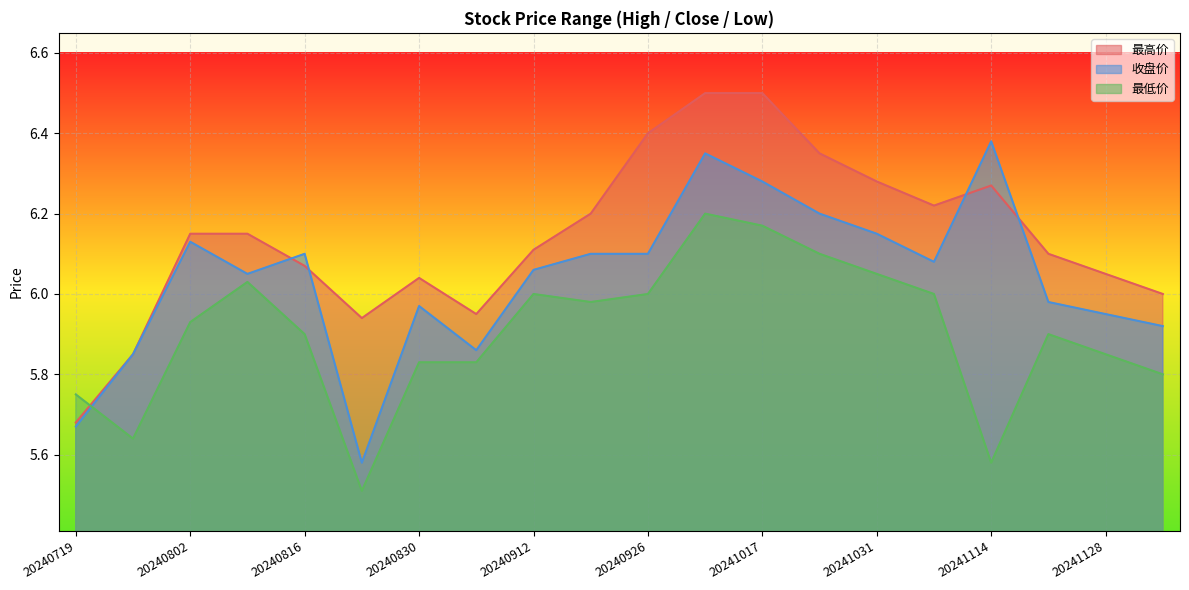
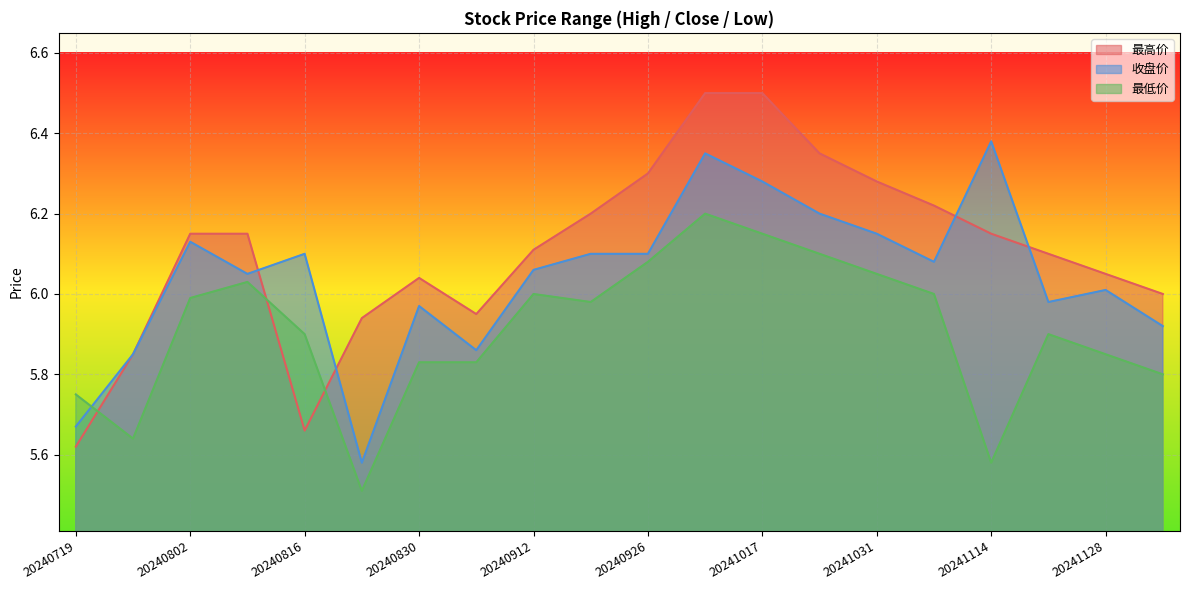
最高价, 20240719: 5.68 -> 5.62
最低价, 20240802: 5.93 -> 5.99
最高价, 20240816: 6.07 -> 5.66
最高价, 20240926: 6.4 -> 6.3
最低价, 20240926: 6.00 -> 6.08
最低价, 20241017: 6.17 -> 6.15
最高价, 20241114: 6.27 -> 6.15
收盘价, 20241128: 5.95 -> 6.01
